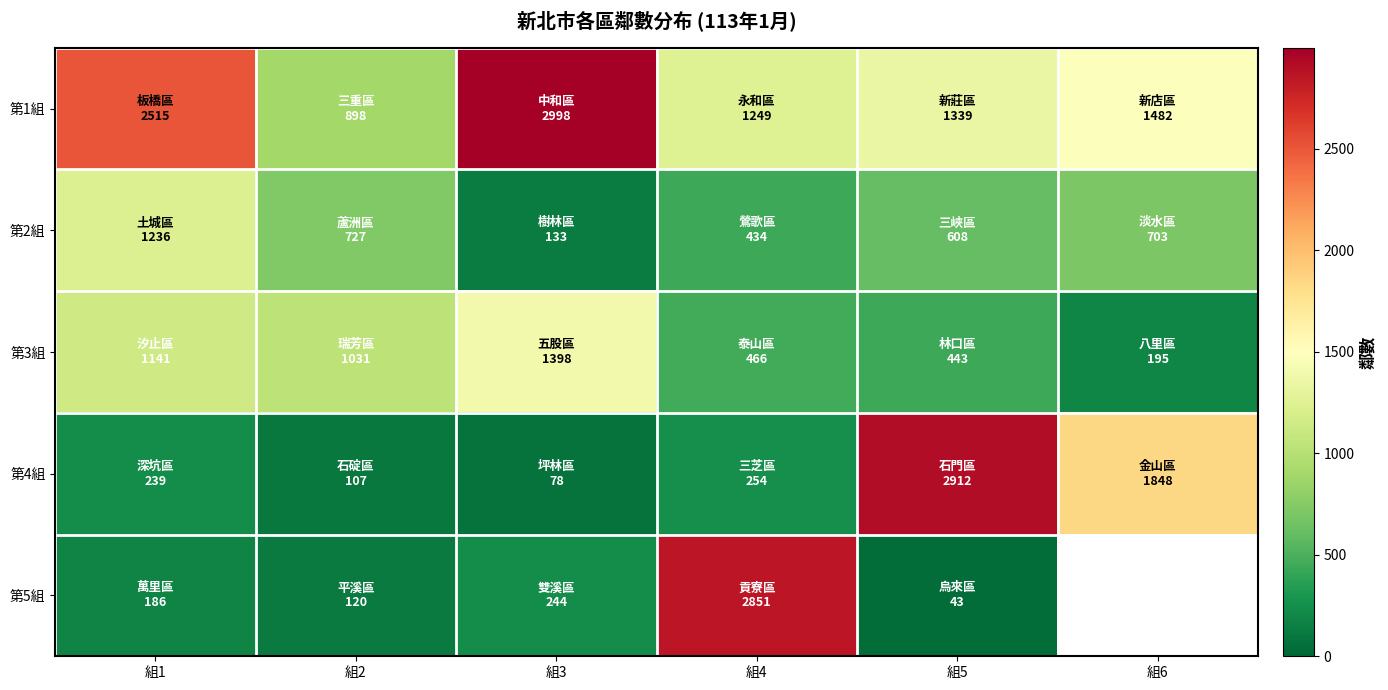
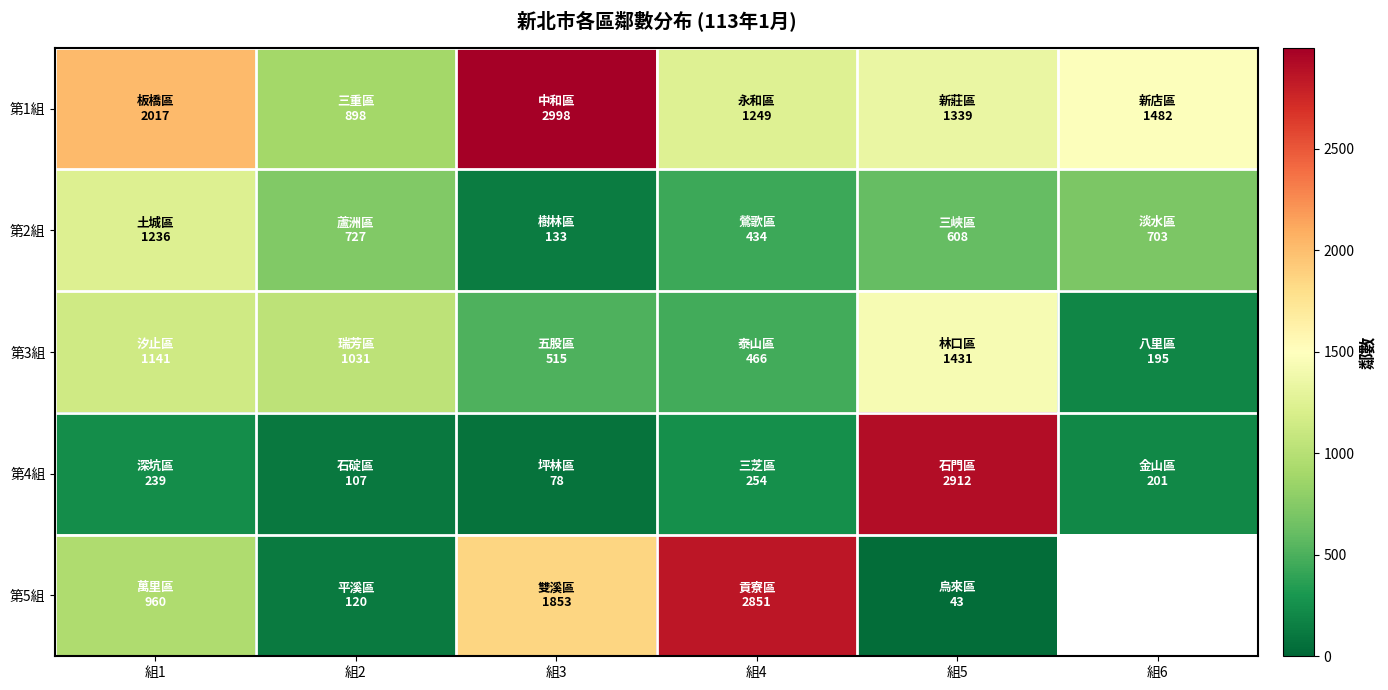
第1組, 組1: 2515 -> 2017
第3組, 組3: 1398 -> 515
第3組, 組5: 443 -> 1431
第4組, 組6: 1848 -> 201
第5組, 組1: 186 -> 960
第5組, 組3: 244 -> 1853
